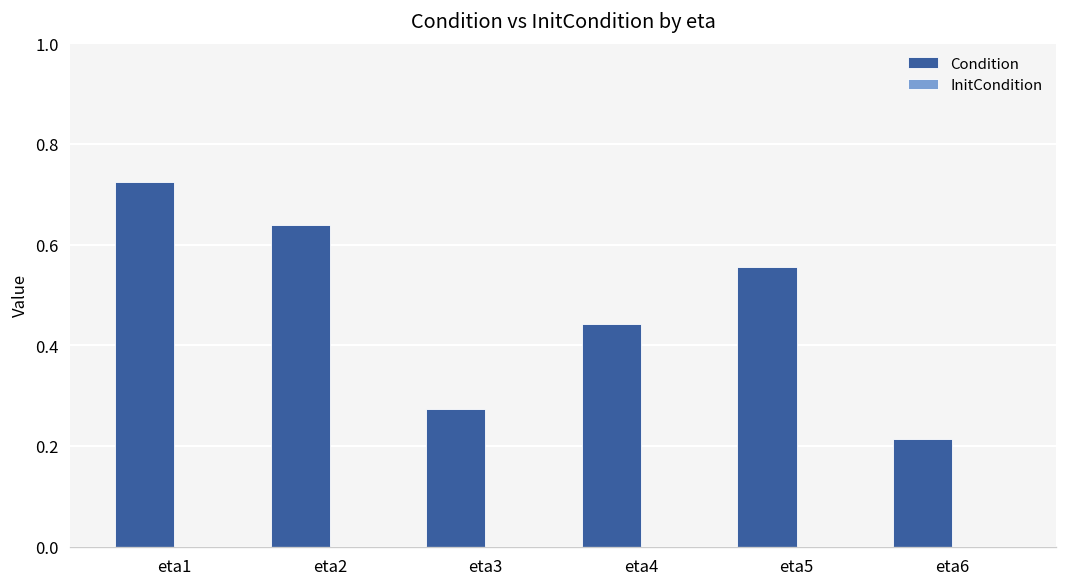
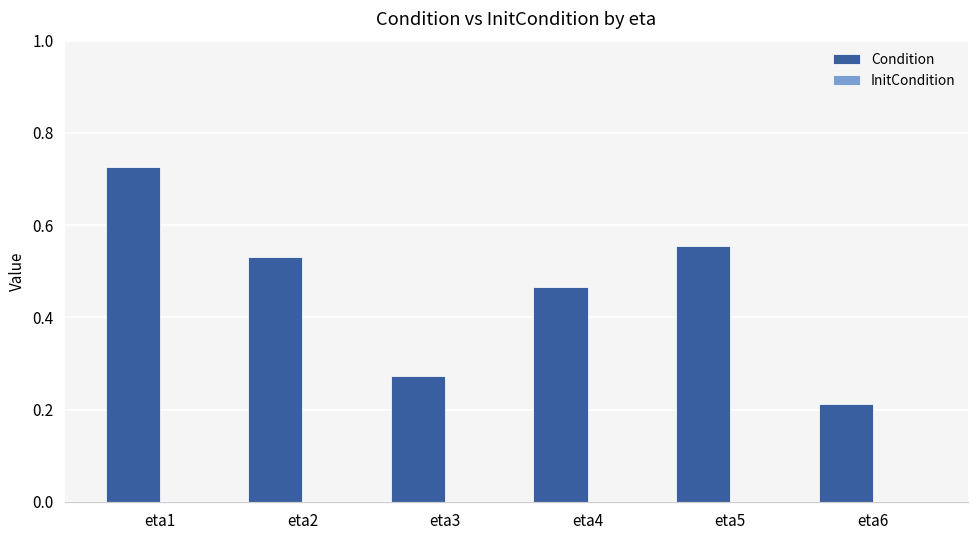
Condition, eta2: 0.64 -> 0.53
Condition, eta4: 0.44 -> 0.47
